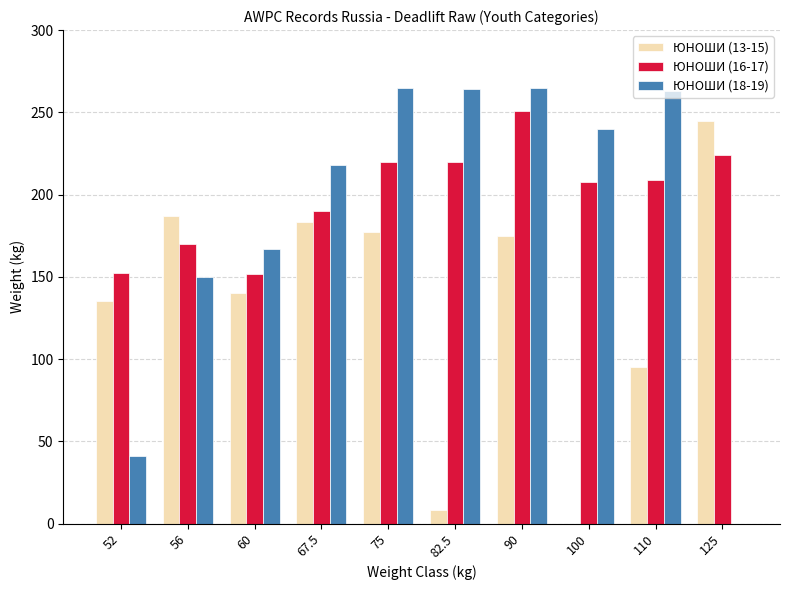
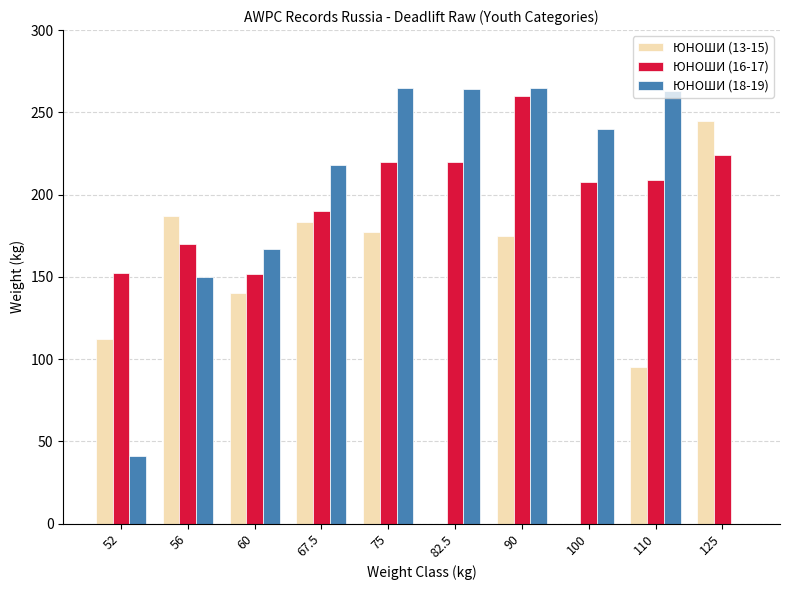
ЮНОШИ (13-15), 52: 135 -> 112
ЮНОШИ (13-15), 82.5: 8 -> 0
ЮНОШИ (16-17), 90: 251 -> 260
